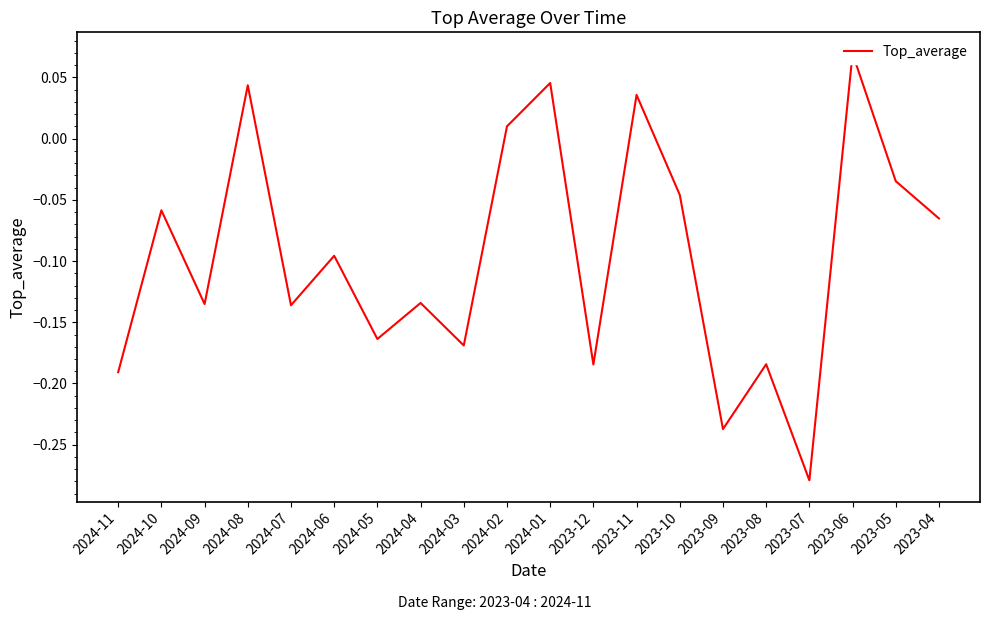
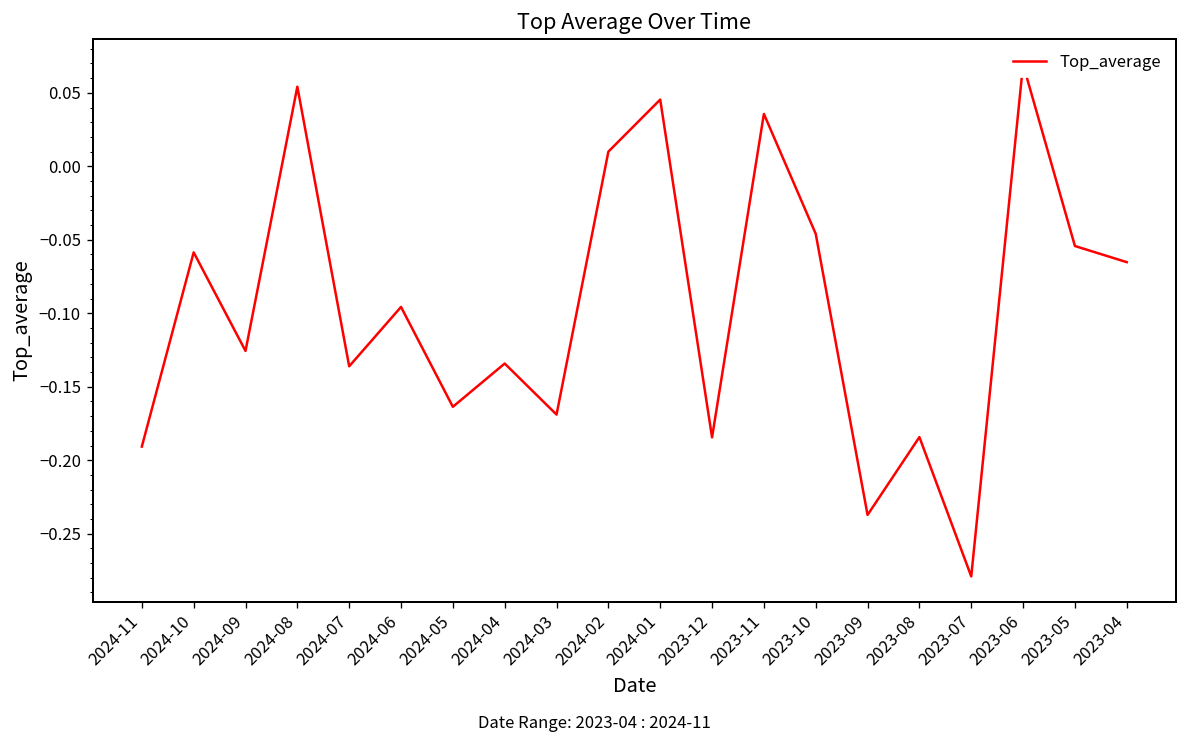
2024-09: -0.135 -> -0.126
2024-08: 0.044 -> 0.054
2023-05: -0.035 -> -0.054
